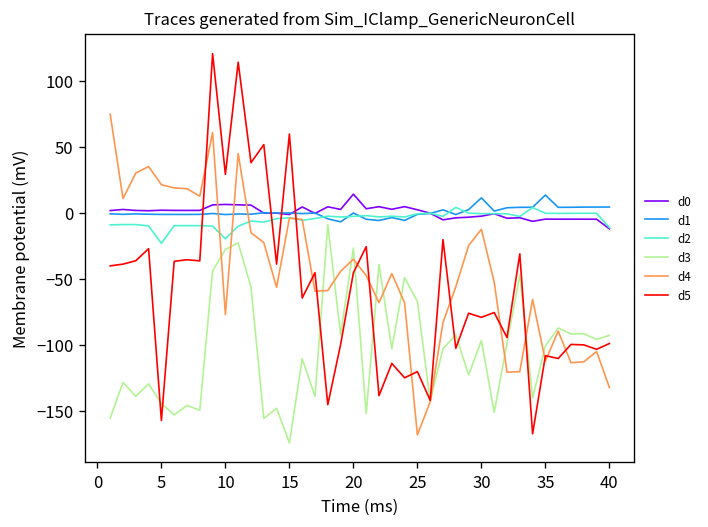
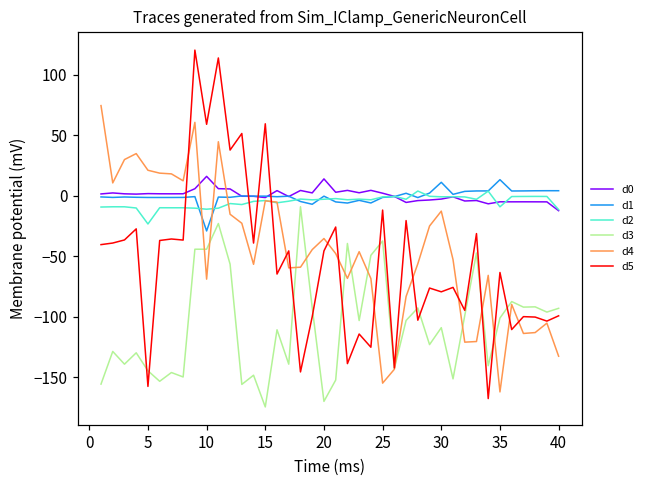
d0, 10: 6 -> 16
d1, 10: -1 -> -29
d2, 10: -20 -> -11
d3, 10: -28 -> -44
d4, 10: -77 -> -69
d5, 10: 29 -> 59
d3, 20: -27 -> -170
d3, 25: -67 -> -37
d4, 25: -168 -> -155
d5, 25: -120 -> -12
d3, 30: -97 -> -109
d2, 35: 0 -> -9
d4, 35: -112 -> -162
d5, 35: -108 -> -63
